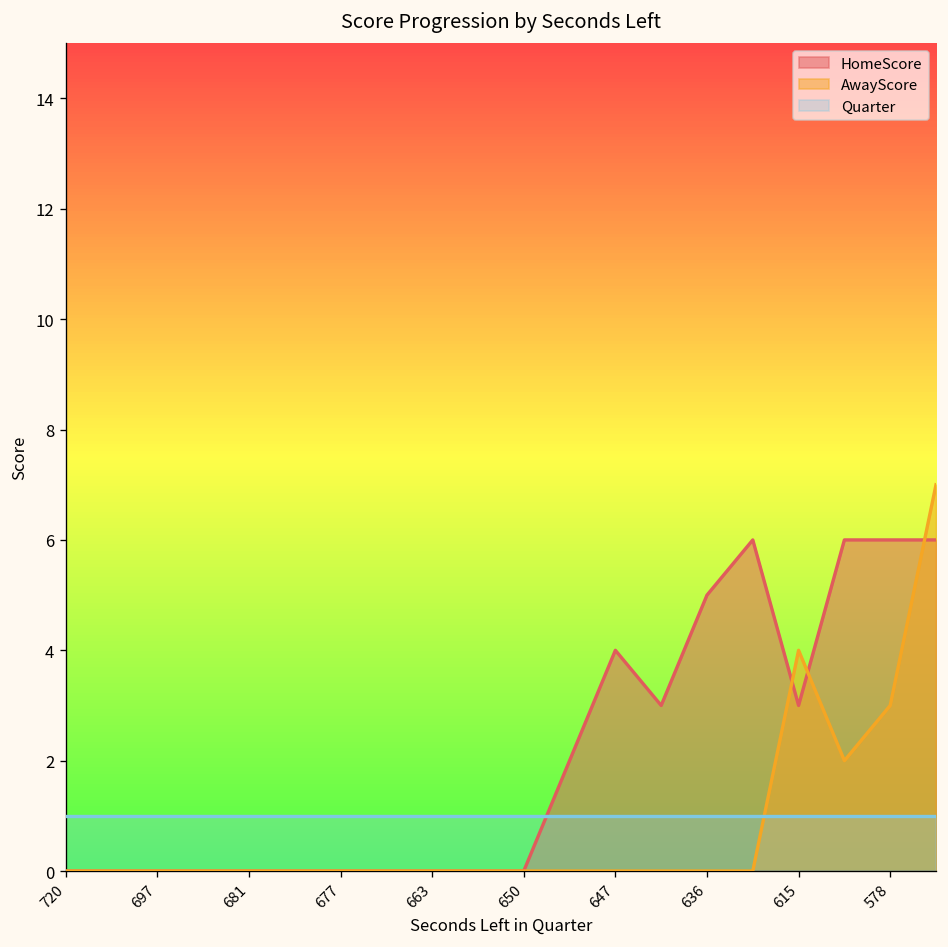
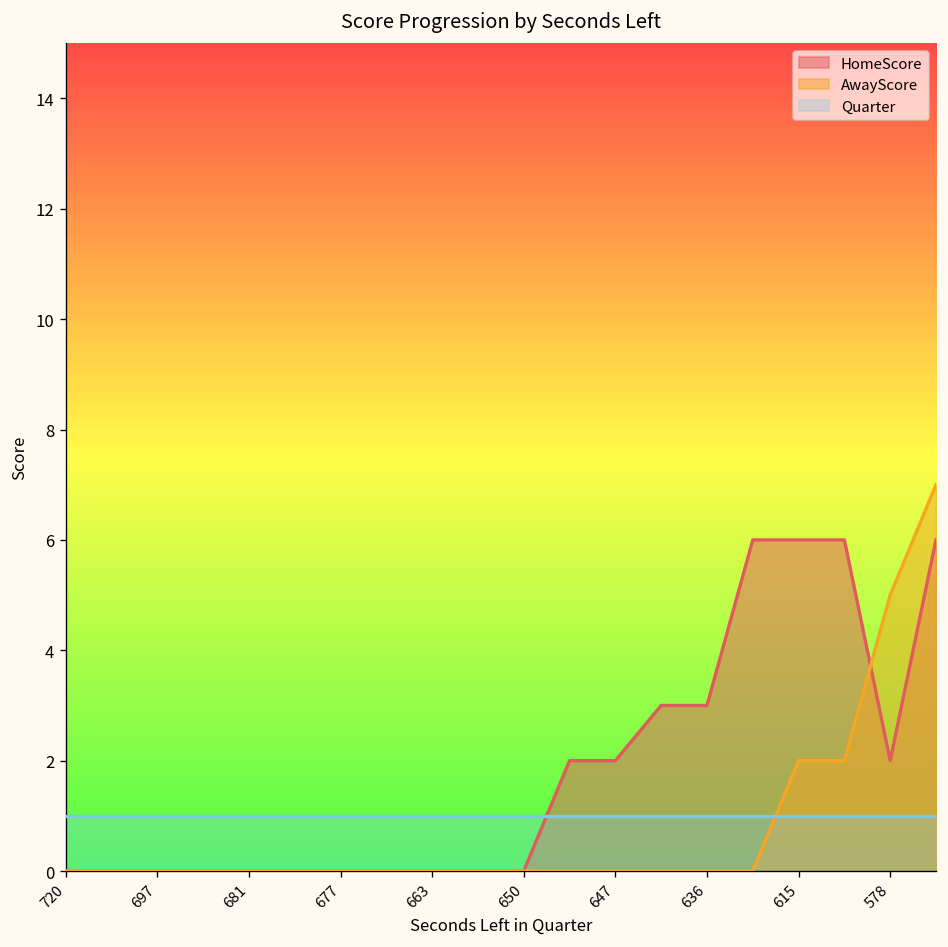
HomeScore, 647: 4 -> 2
HomeScore, 636: 5 -> 3
HomeScore, 615: 3 -> 6
AwayScore, 615: 4 -> 2
HomeScore, 578: 6 -> 2
AwayScore, 578: 3 -> 5
